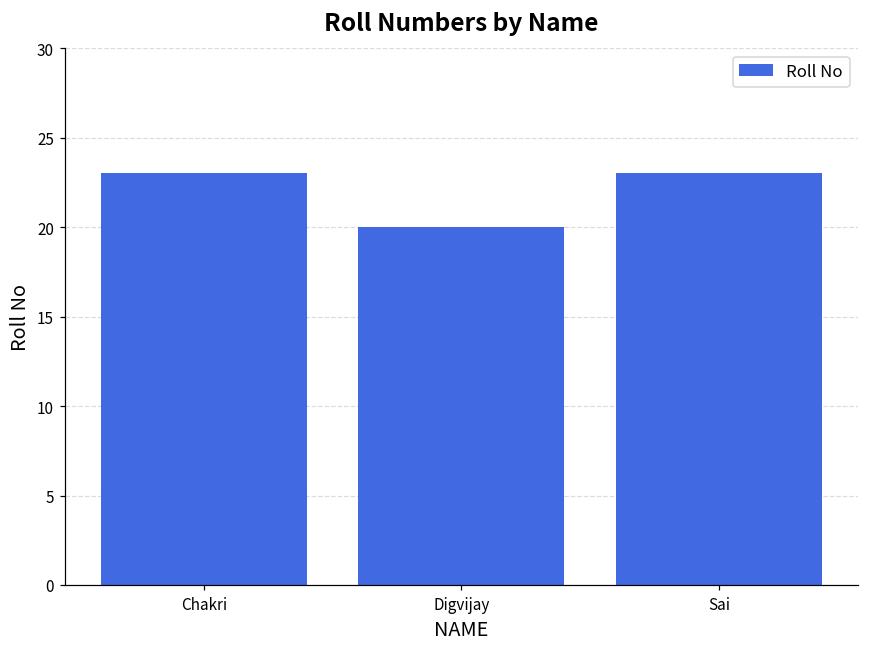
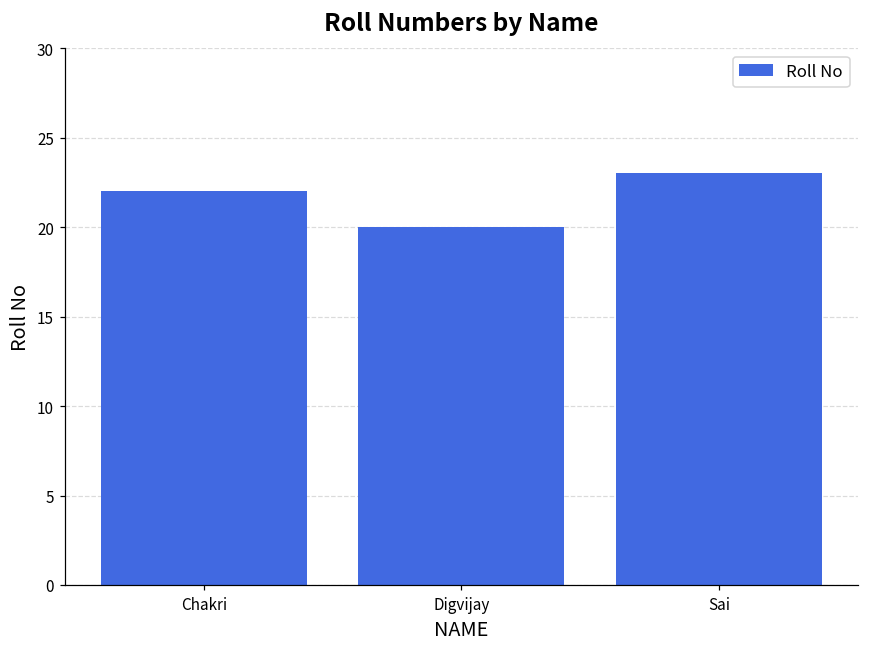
Chakri: 23 -> 22
